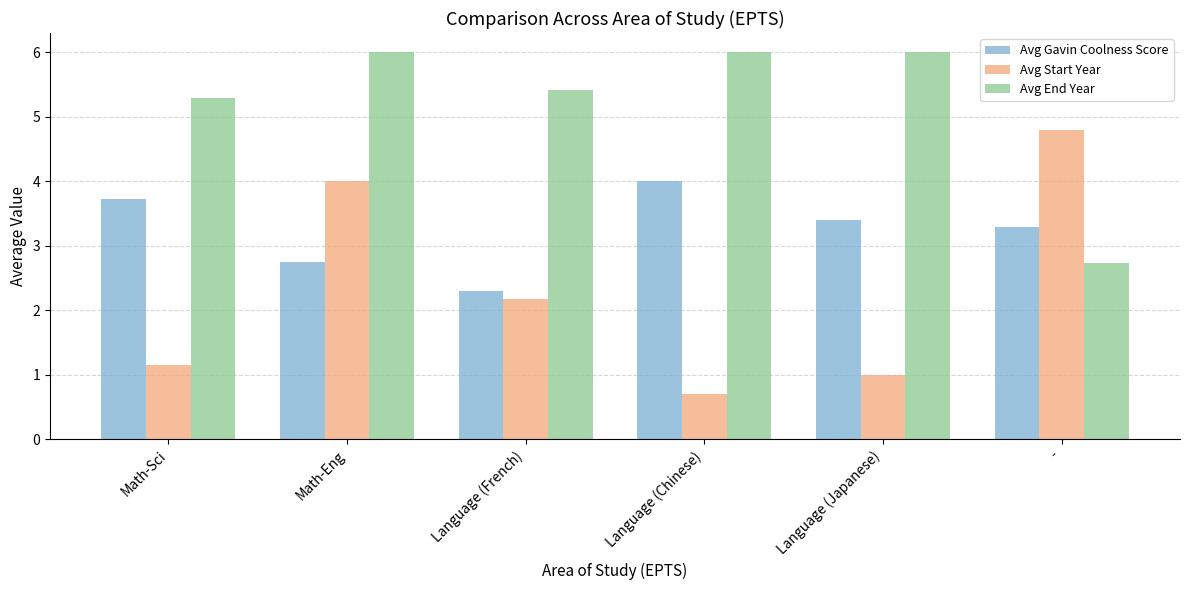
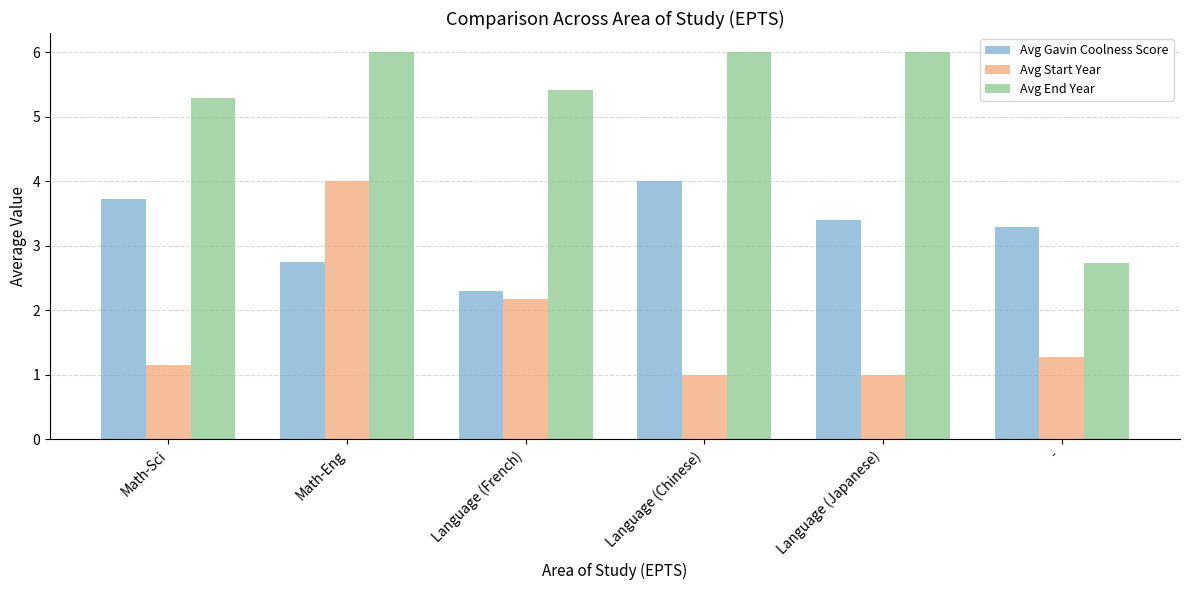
Avg Start Year, Language (Chinese): 0.7 -> 1.0
Avg Start Year, -: 4.8 -> 1.3
